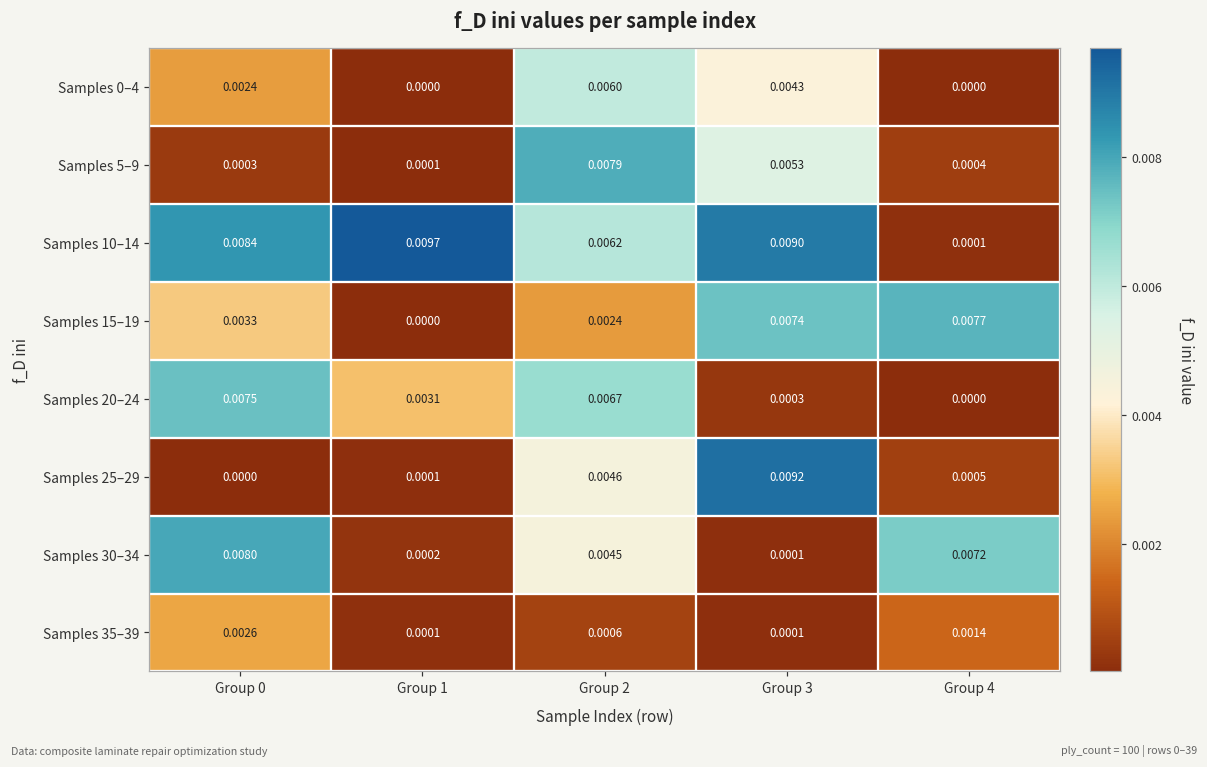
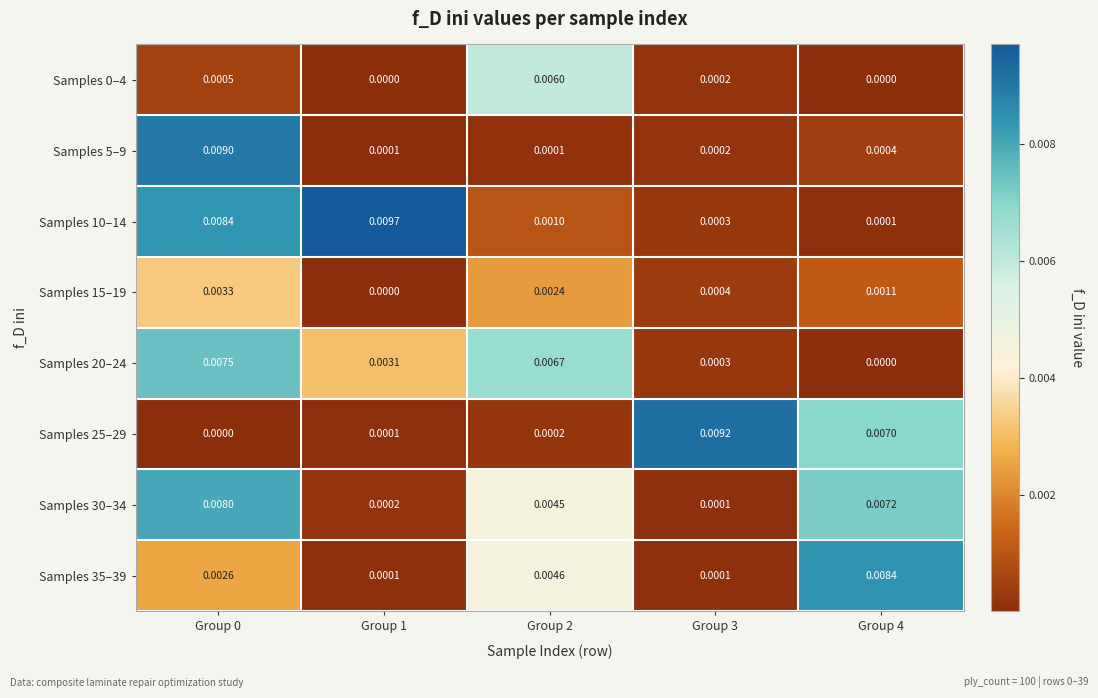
Samples 0–4, Group 0: 0.0024 -> 0.0005
Samples 0–4, Group 3: 0.0043 -> 0.0002
Samples 5–9, Group 0: 0.0003 -> 0.0090
Samples 5–9, Group 2: 0.0079 -> 0.0001
Samples 5–9, Group 3: 0.0053 -> 0.0002
Samples 10–14, Group 2: 0.0062 -> 0.0010
Samples 10–14, Group 3: 0.0090 -> 0.0003
Samples 15–19, Group 3: 0.0074 -> 0.0004
Samples 15–19, Group 4: 0.0077 -> 0.0011
Samples 25–29, Group 2: 0.0046 -> 0.0002
Samples 25–29, Group 4: 0.0005 -> 0.0070
Samples 35–39, Group 2: 0.0006 -> 0.0046
Samples 35–39, Group 4: 0.0014 -> 0.0084
